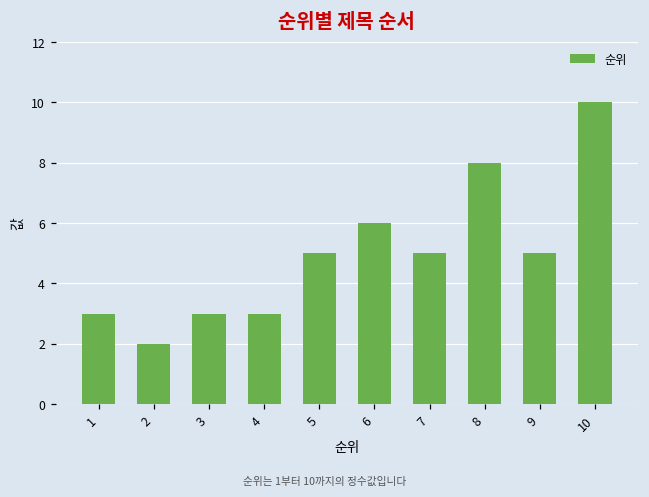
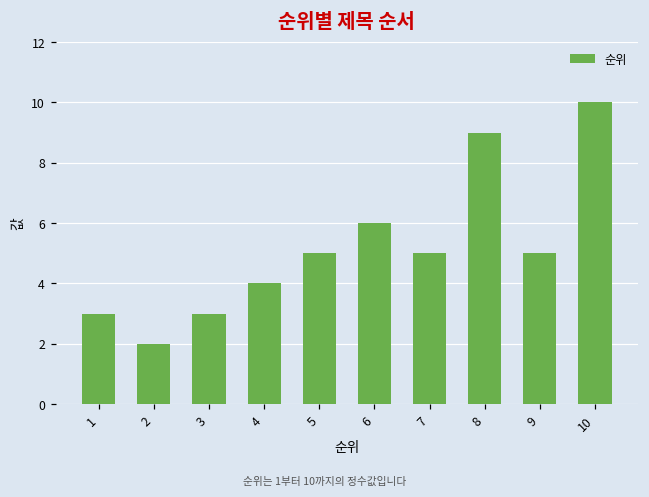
4: 3 -> 4
8: 8 -> 9
